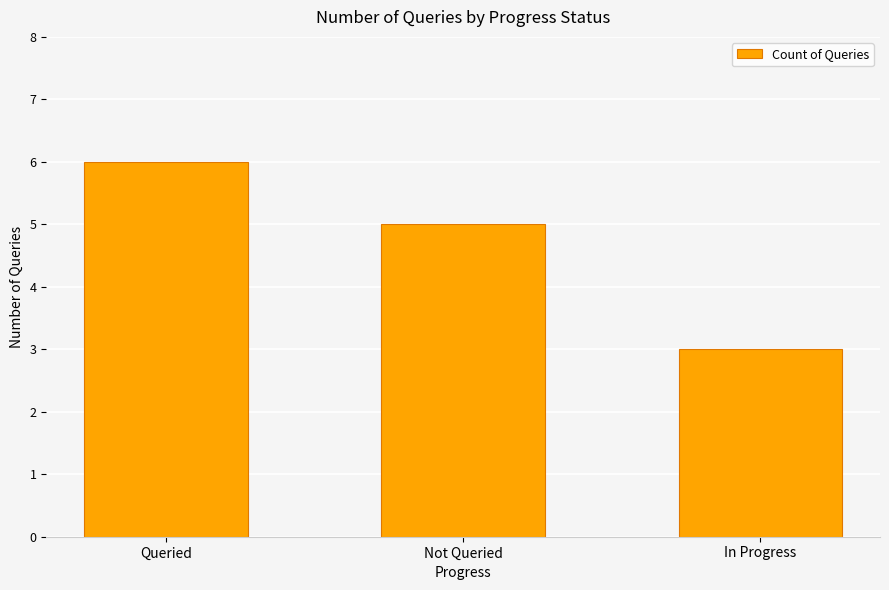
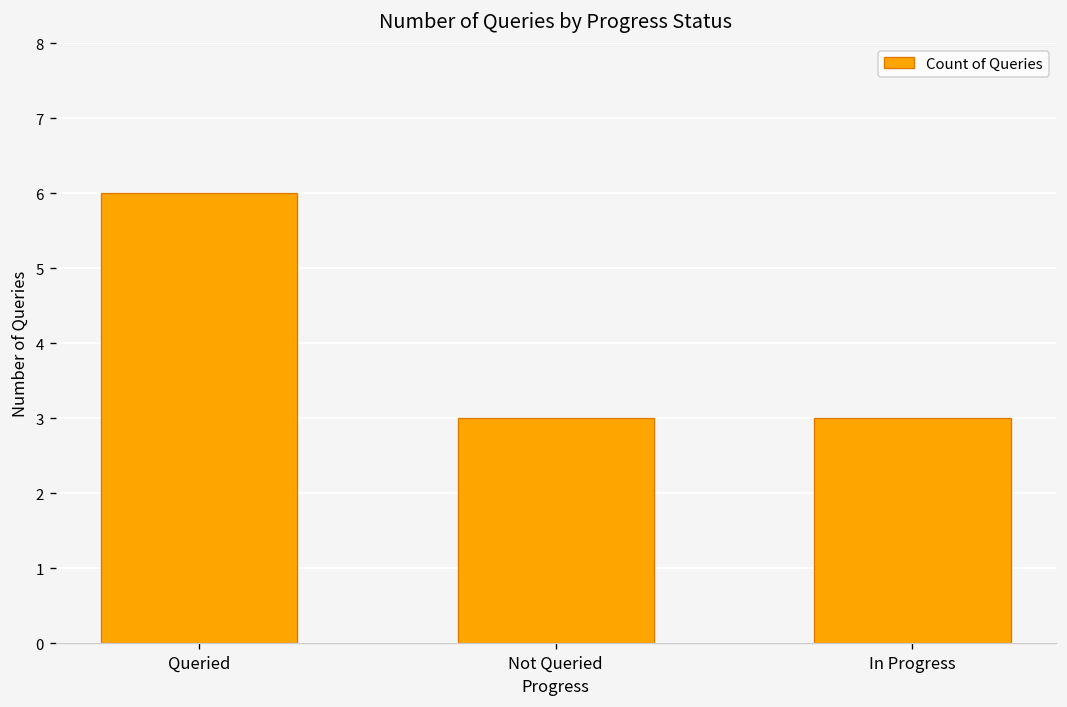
Not Queried: 5 -> 3
